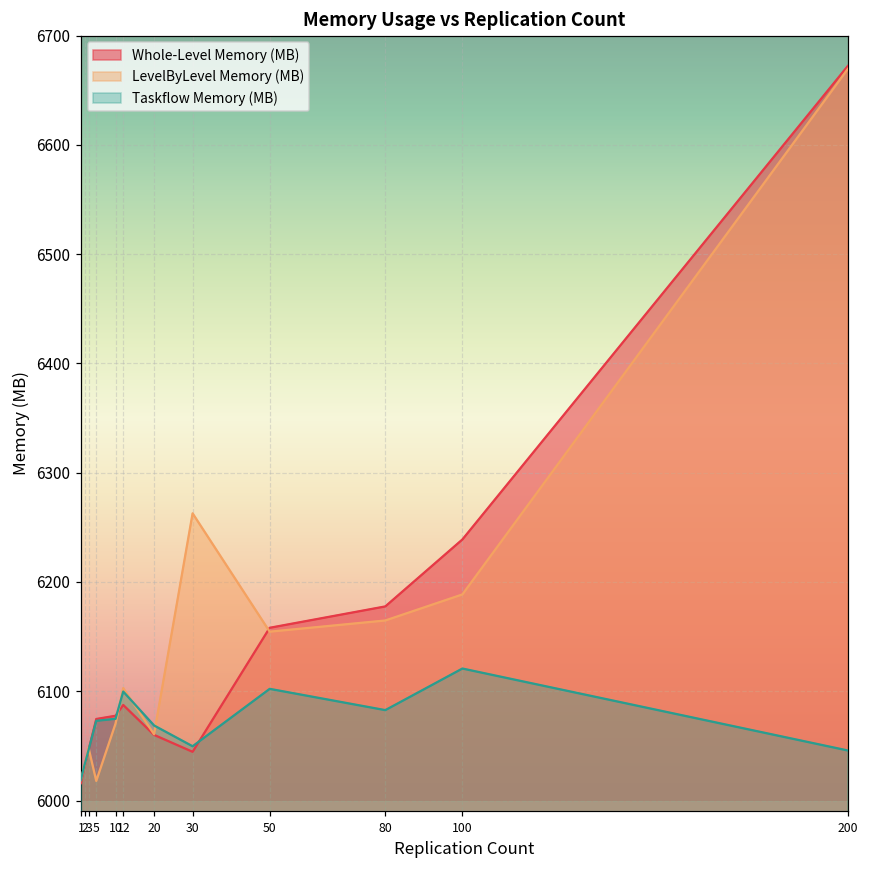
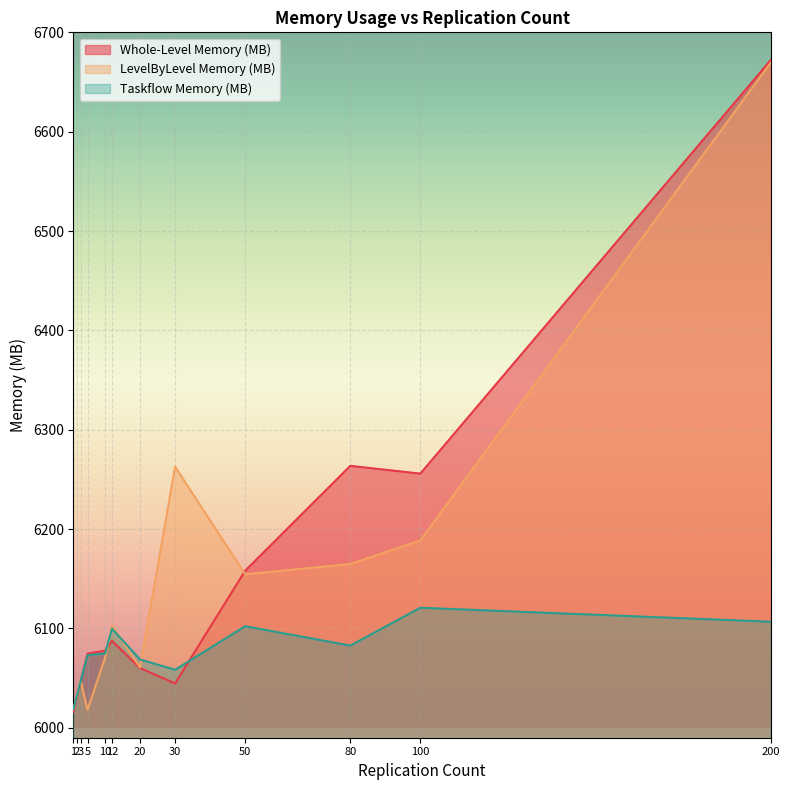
Taskflow Memory (MB), 30: 6050 -> 6060
Whole-Level Memory (MB), 80: 6180 -> 6260
Whole-Level Memory (MB), 100: 6240 -> 6260
Taskflow Memory (MB), 200: 6050 -> 6110
